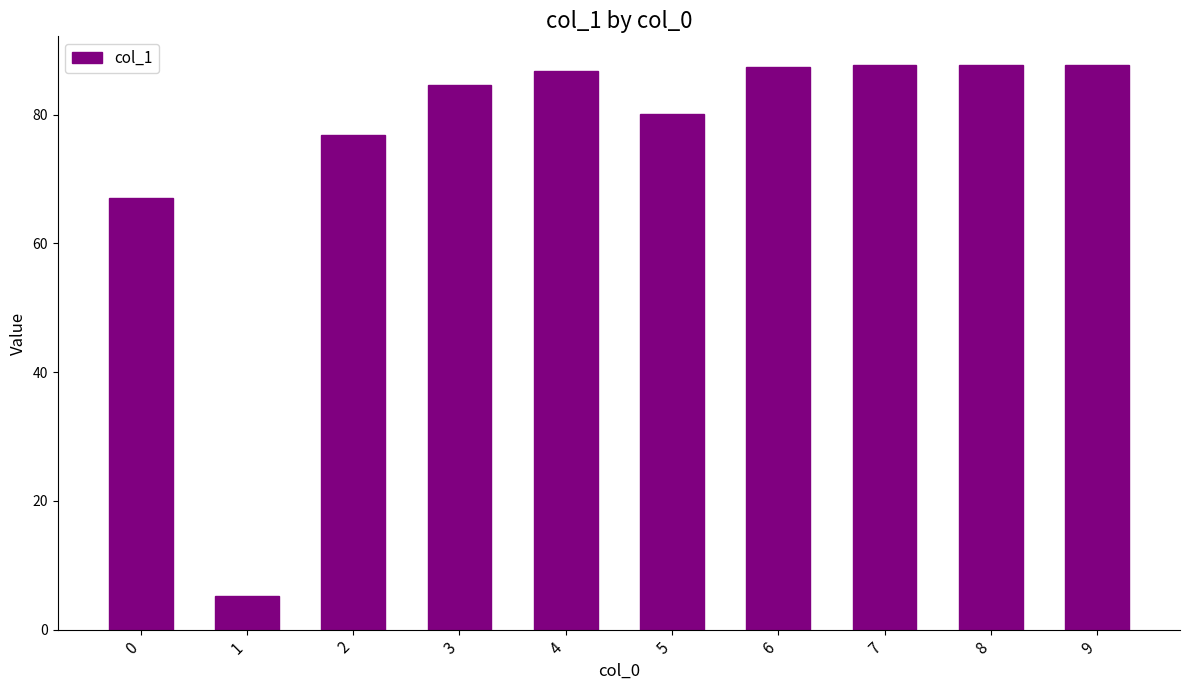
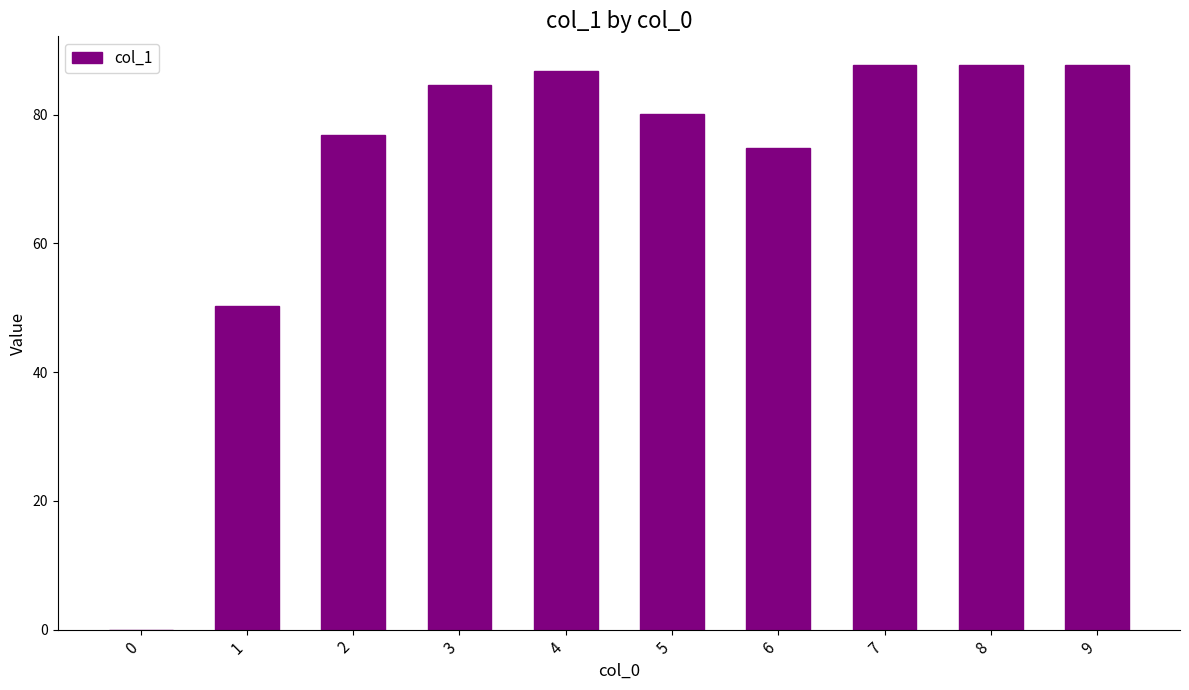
0: 67 -> 0
1: 5 -> 50
6: 87 -> 75
